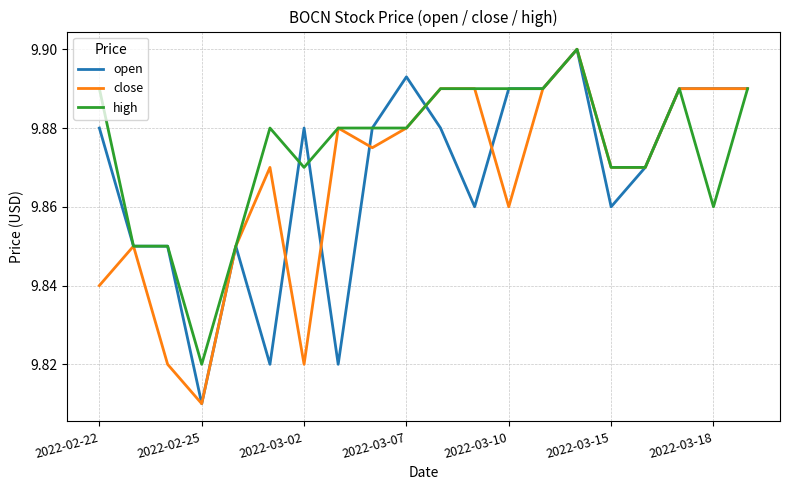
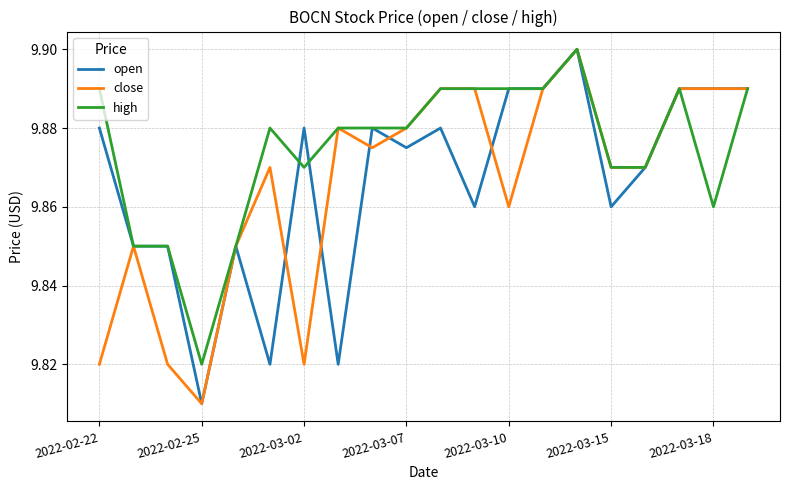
close, 2022-02-22: 9.84 -> 9.82
open, 2022-03-07: 9.893 -> 9.875
